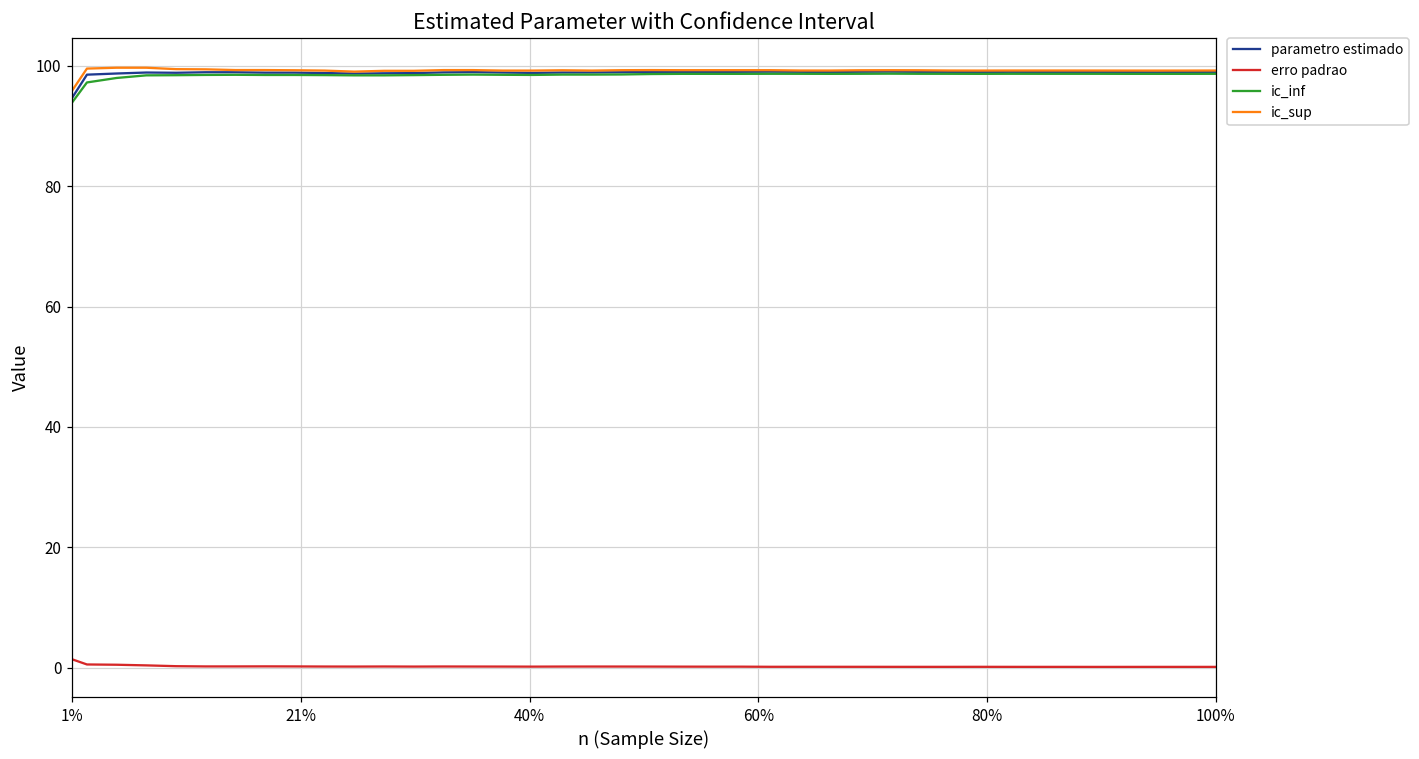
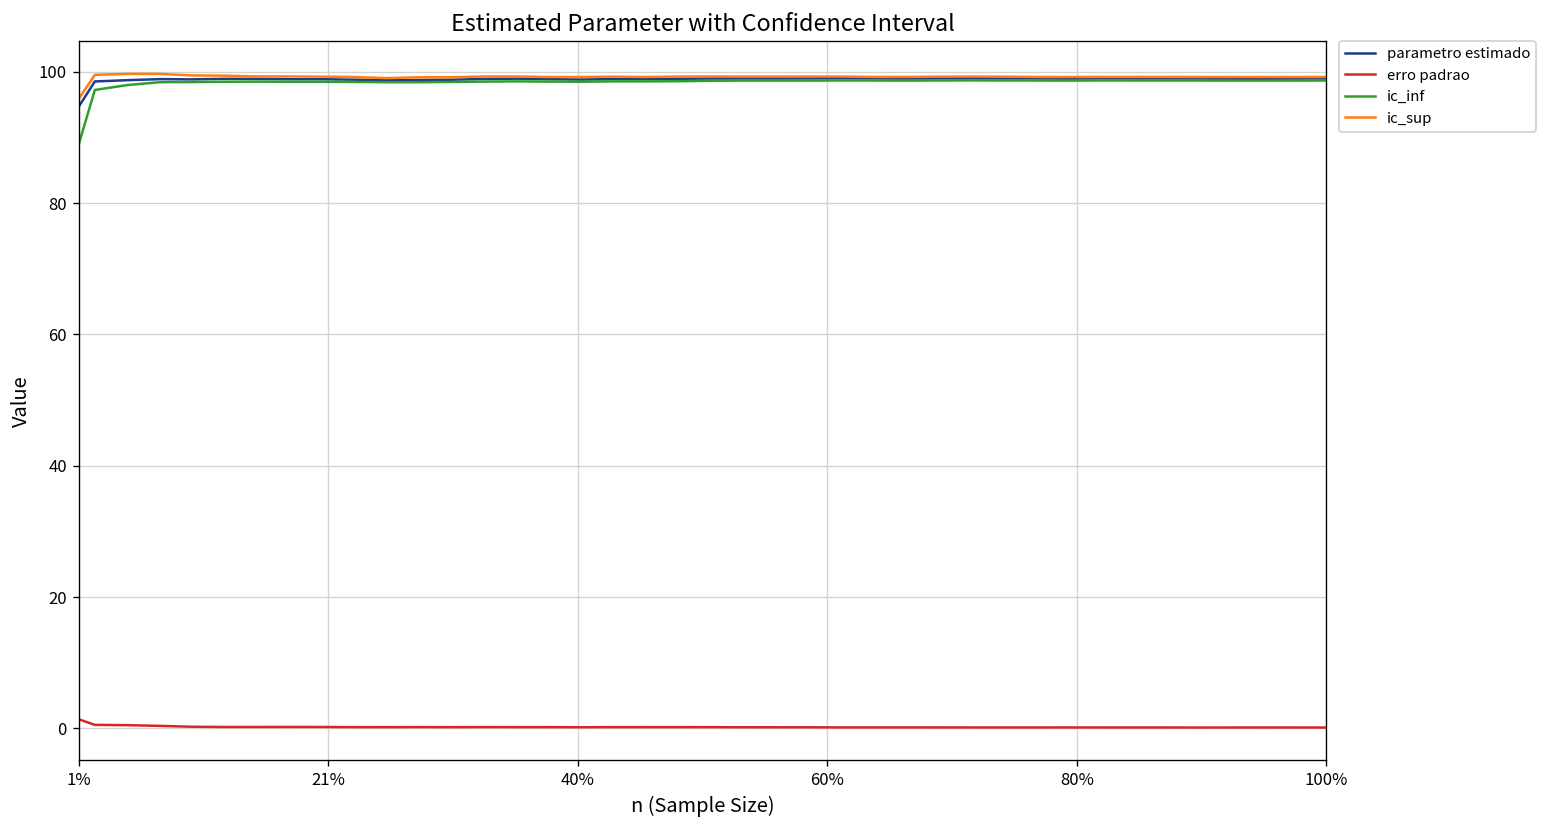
ic_inf, 1%: 94 -> 89
